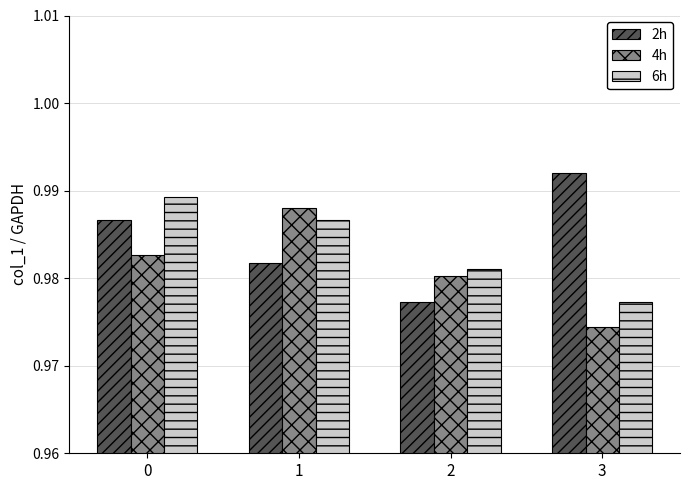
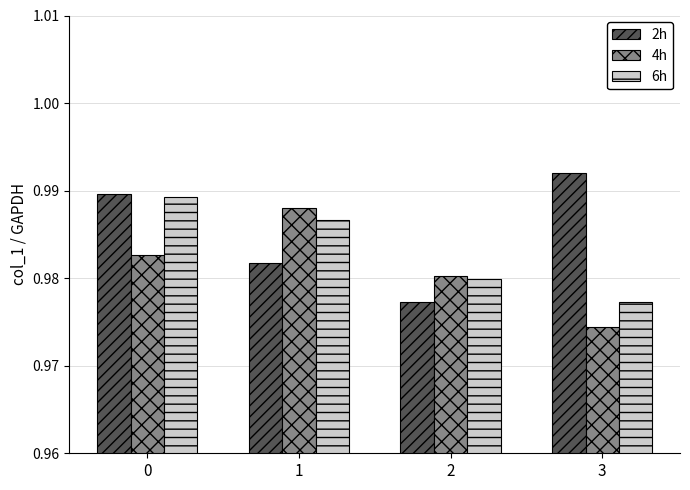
2h, 0: 0.987 -> 0.990
6h, 2: 0.981 -> 0.980
